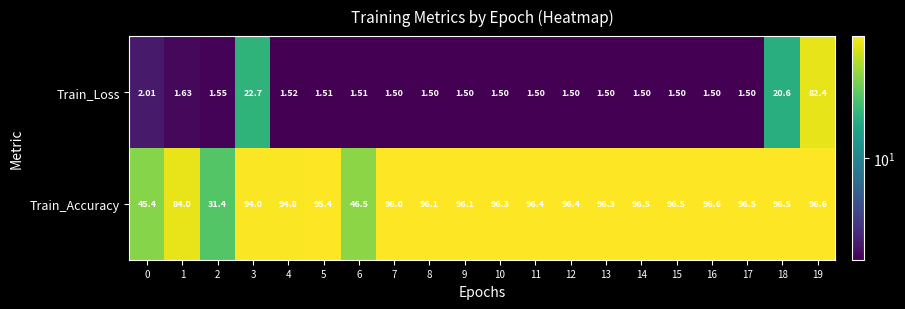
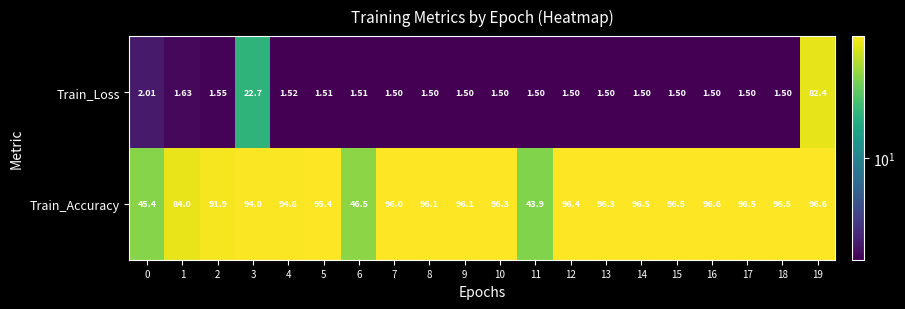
Train_Loss, 18: 20.6 -> 1.50
Train_Accuracy, 2: 31.4 -> 91.9
Train_Accuracy, 11: 96.4 -> 43.9
